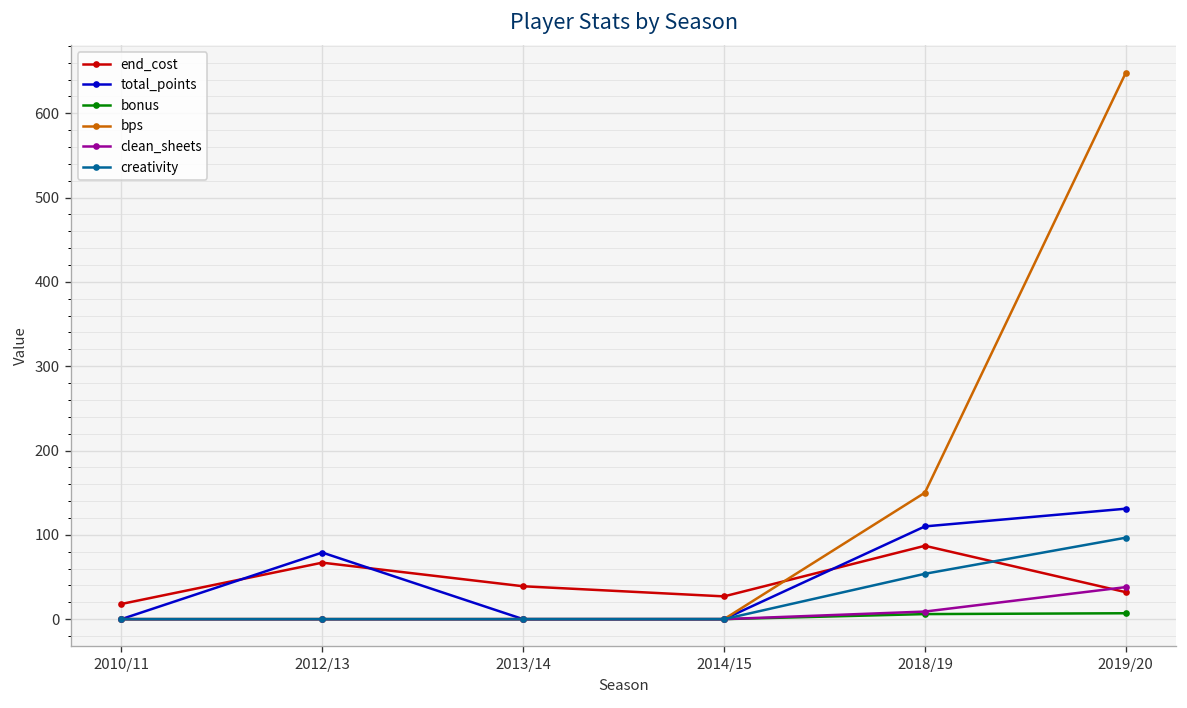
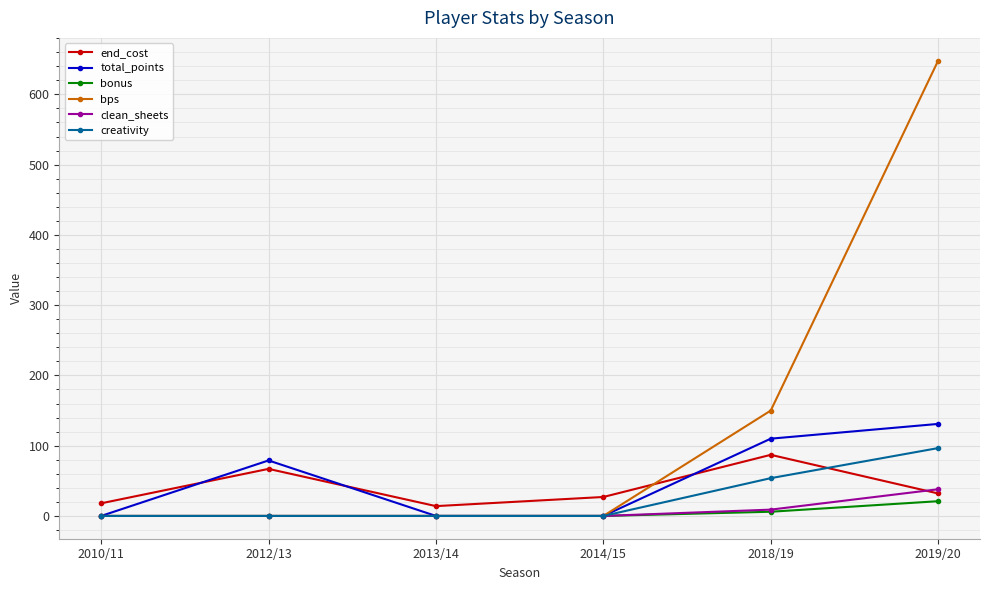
end_cost, 2013/14: 40 -> 10
bonus, 2019/20: 10 -> 20
